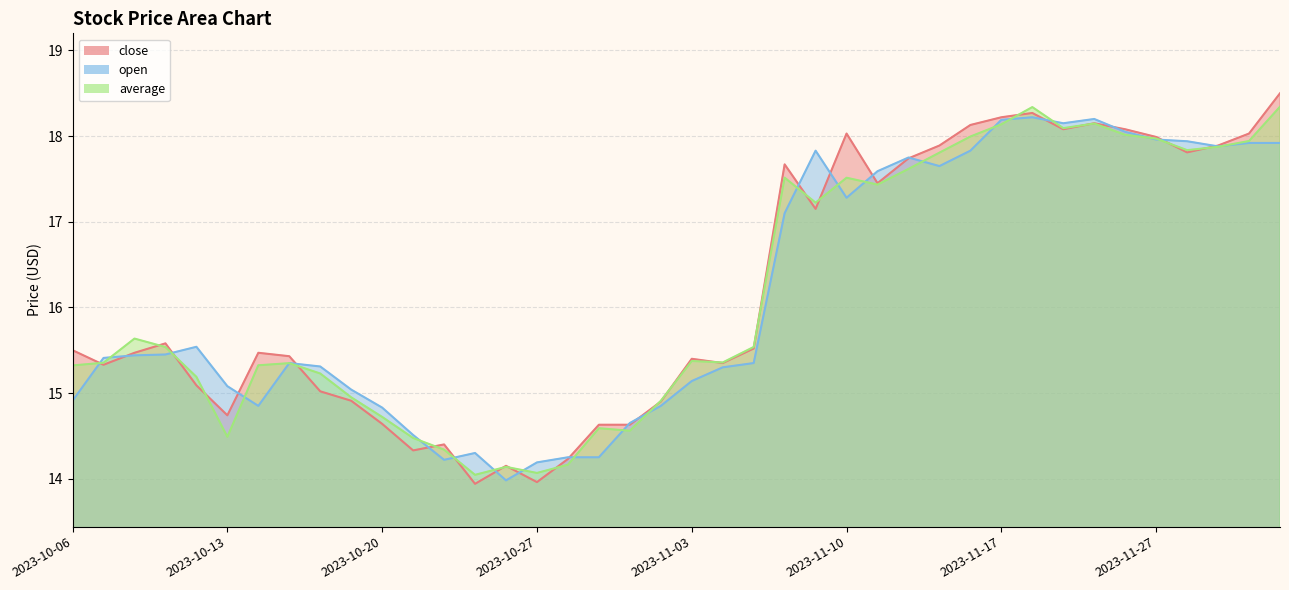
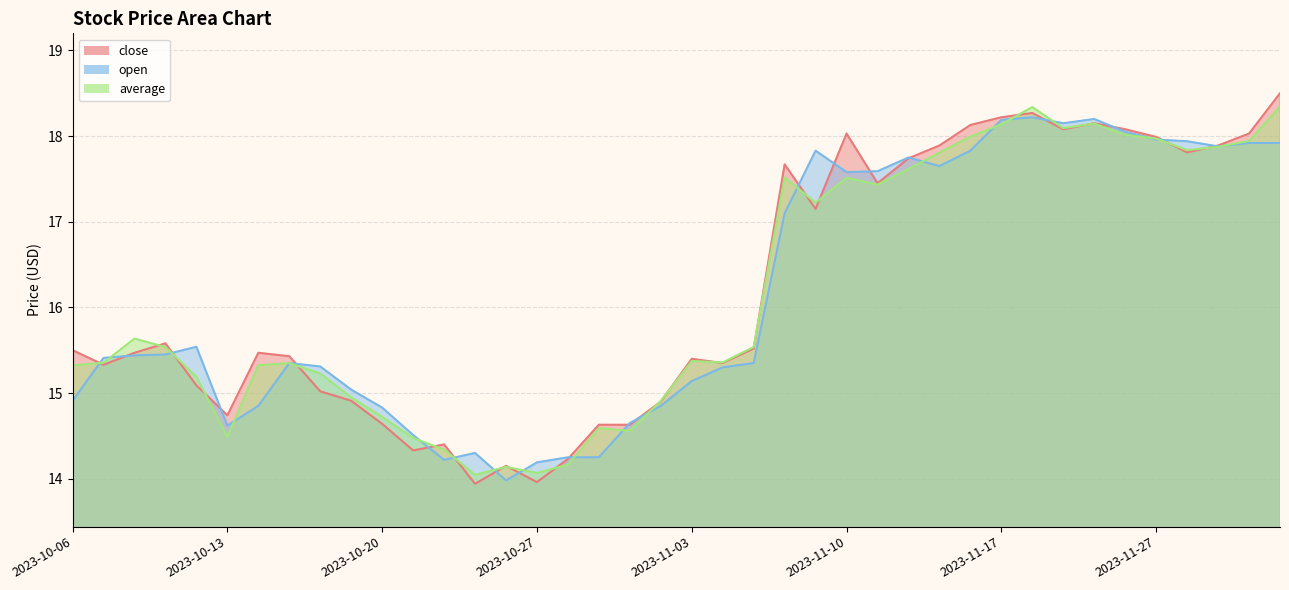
open, 2023-10-13: 15.1 -> 14.6
open, 2023-11-10: 17.3 -> 17.6
